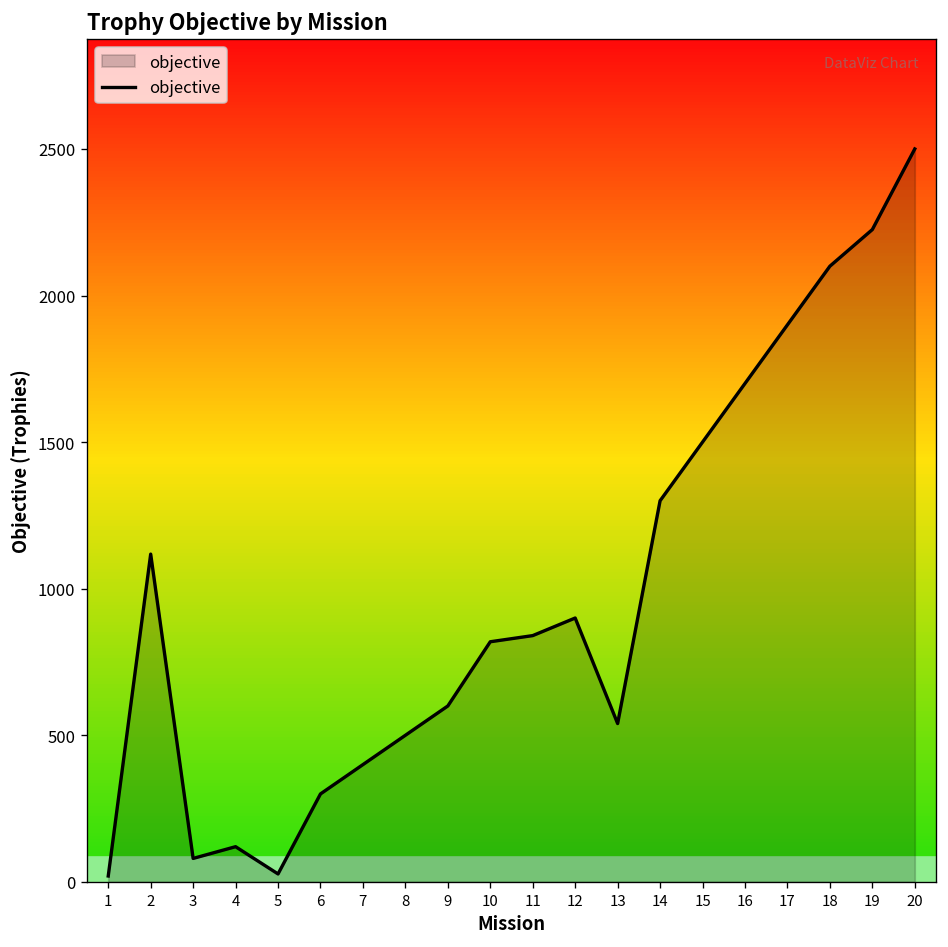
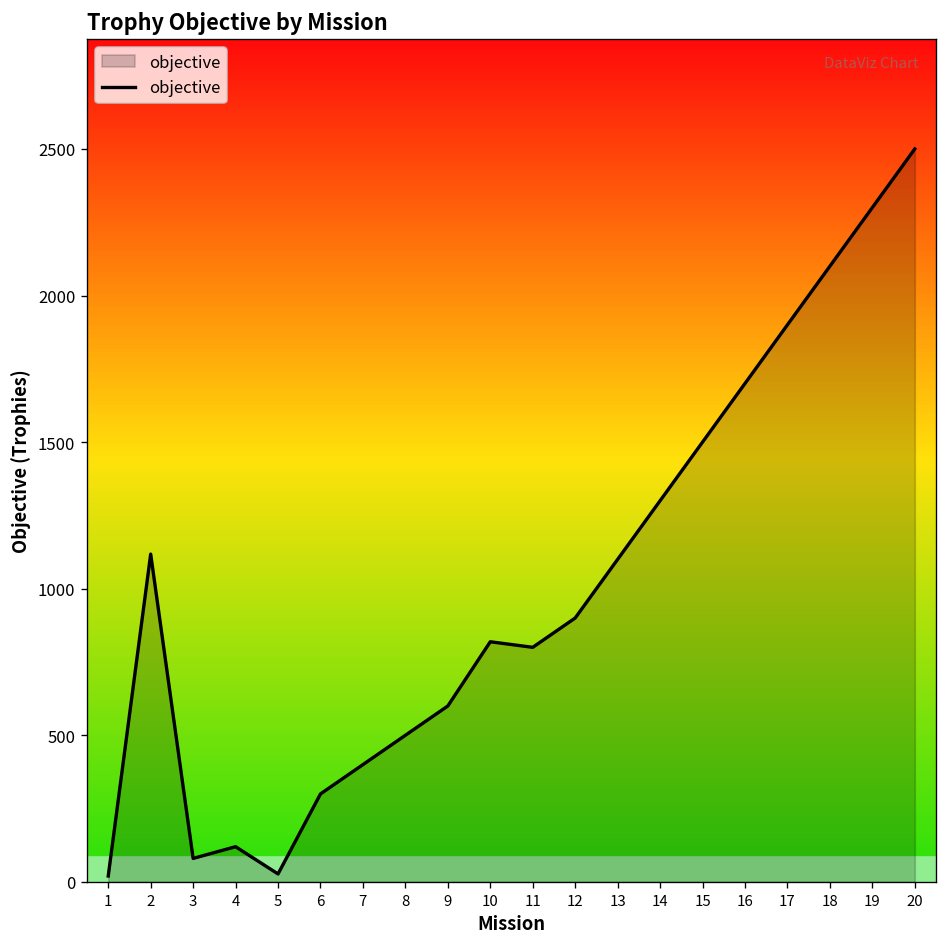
11: 840 -> 800
13: 540 -> 1100
19: 2230 -> 2300
